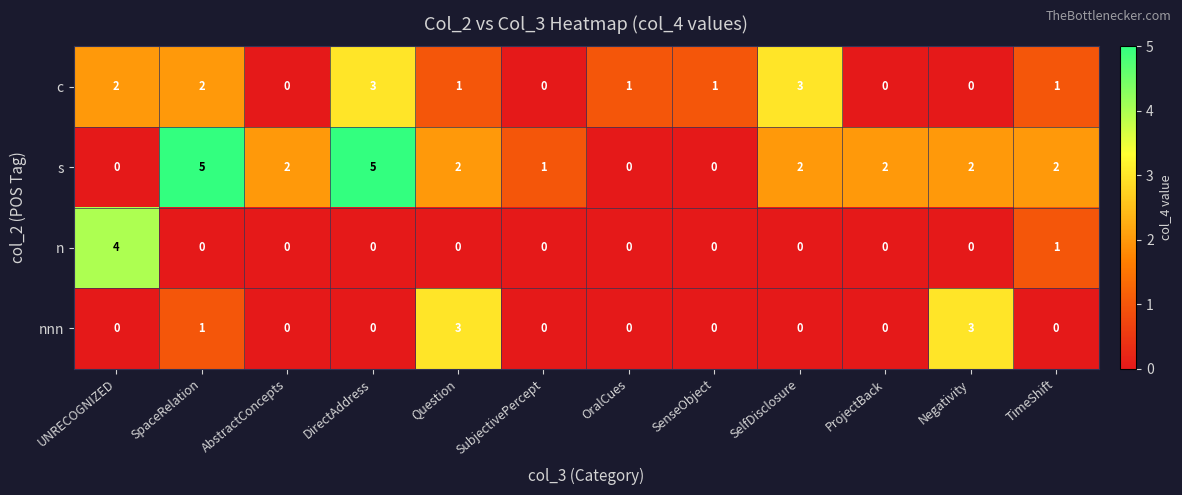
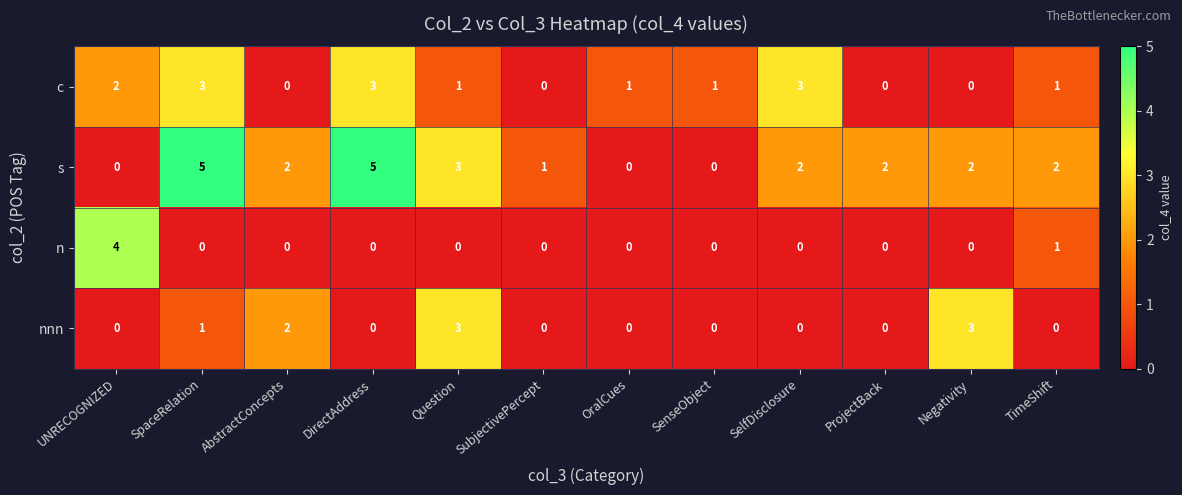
c, SpaceRelation: 2 -> 3
s, Question: 2 -> 3
nnn, AbstractConcepts: 0 -> 2
